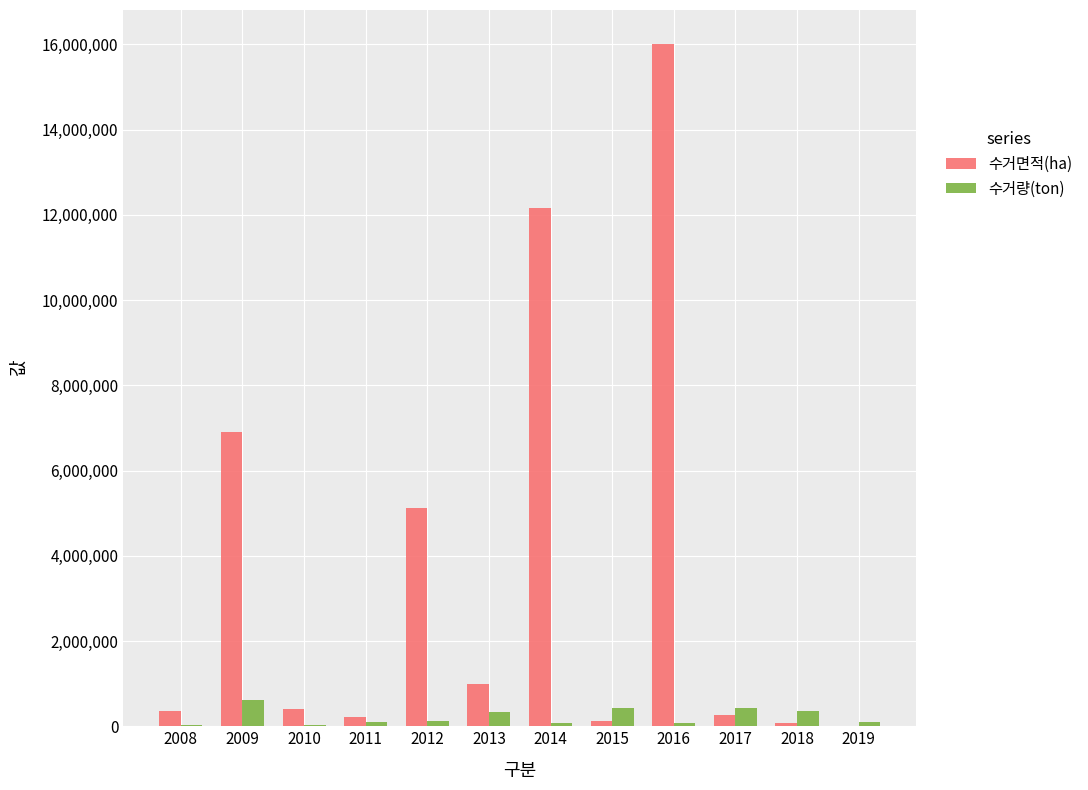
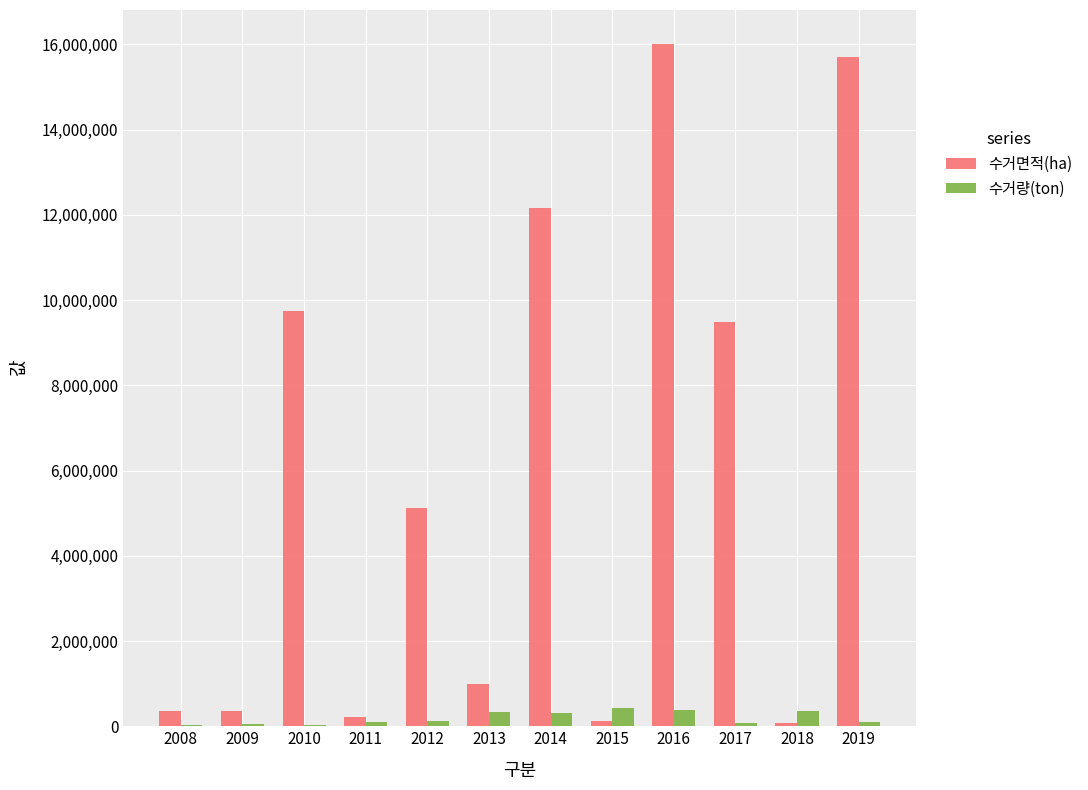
수거면적(ha), 2009: 6,900,000 -> 400,000
수거량(ton), 2009: 600,000 -> 100,000
수거면적(ha), 2010: 400,000 -> 9,800,000
수거량(ton), 2014: 100,000 -> 300,000
수거량(ton), 2016: 100,000 -> 400,000
수거면적(ha), 2017: 300,000 -> 9,500,000
수거량(ton), 2017: 400,000 -> 100,000
수거면적(ha), 2019: 0 -> 15,700,000
